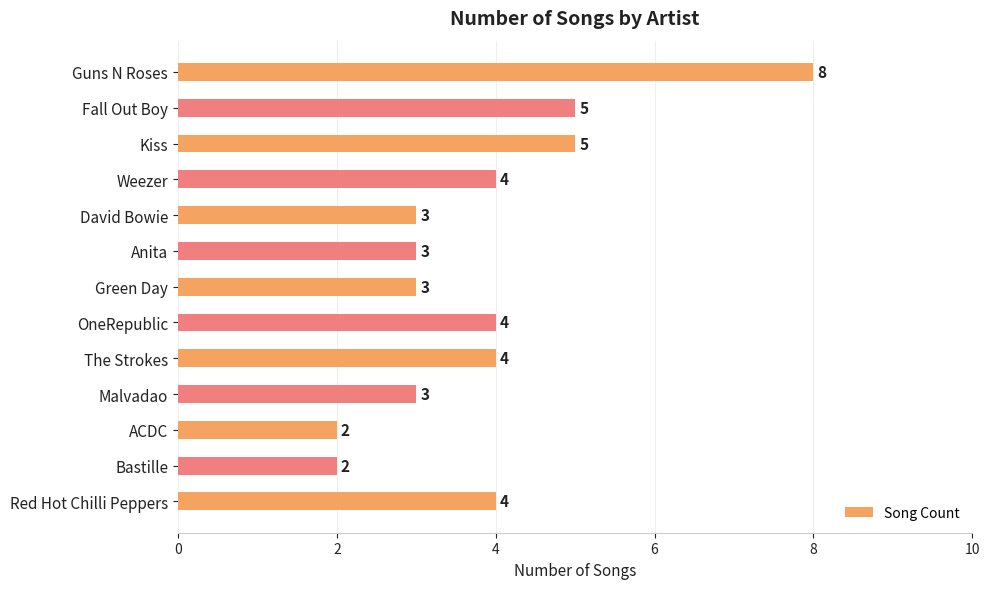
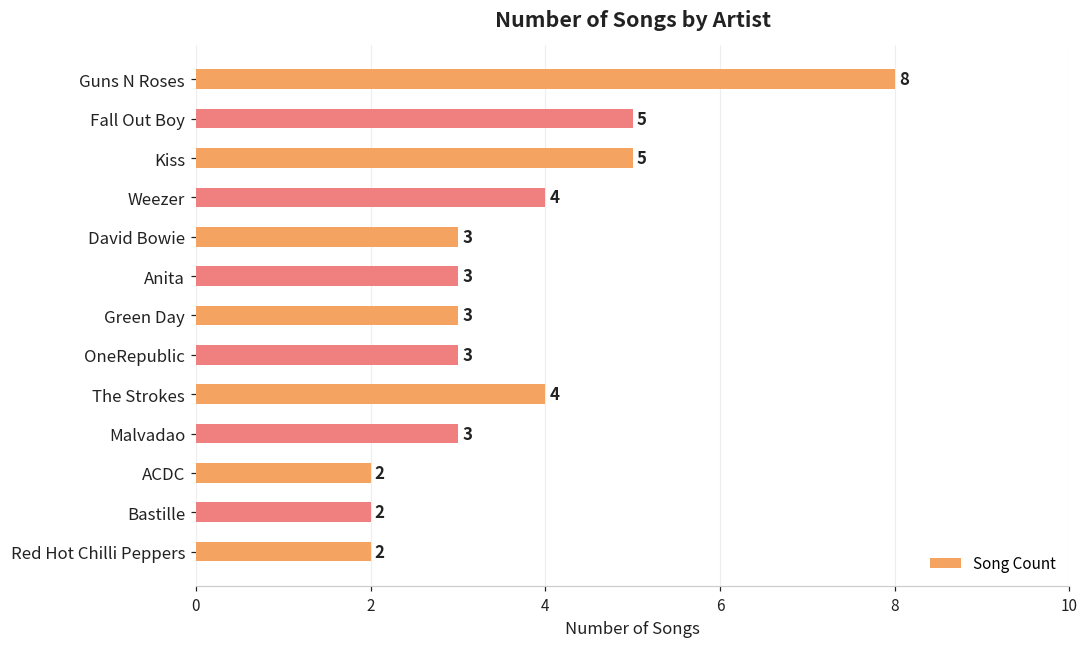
OneRepublic: 4 -> 3
Red Hot Chilli Peppers: 4 -> 2
